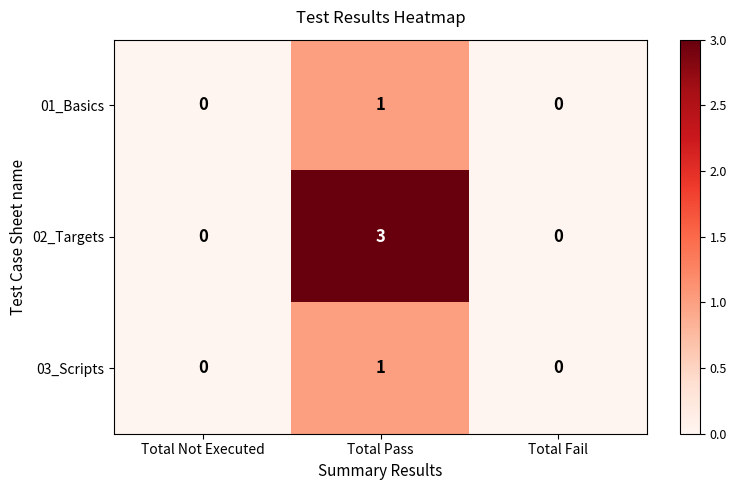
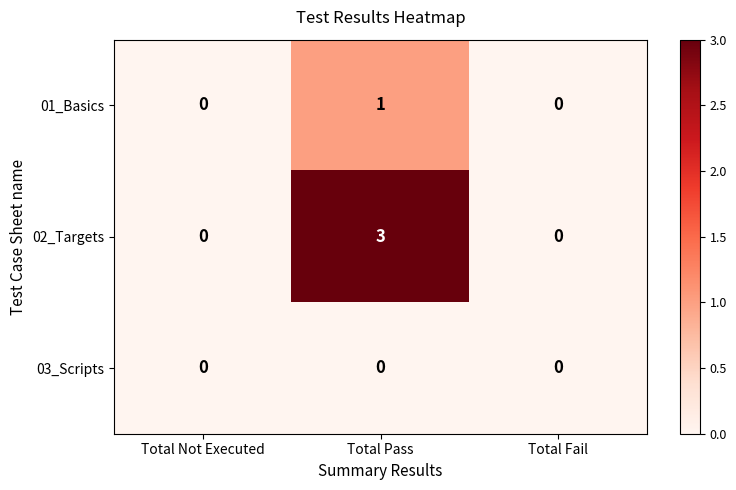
03_Scripts, Total Pass: 1 -> 0
